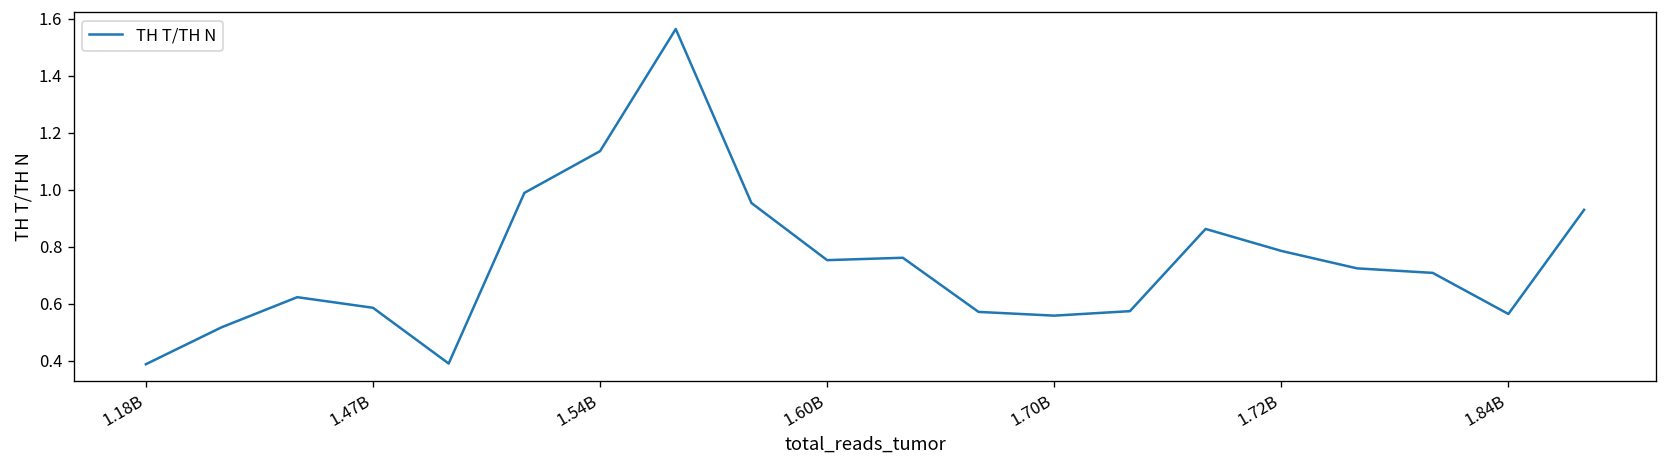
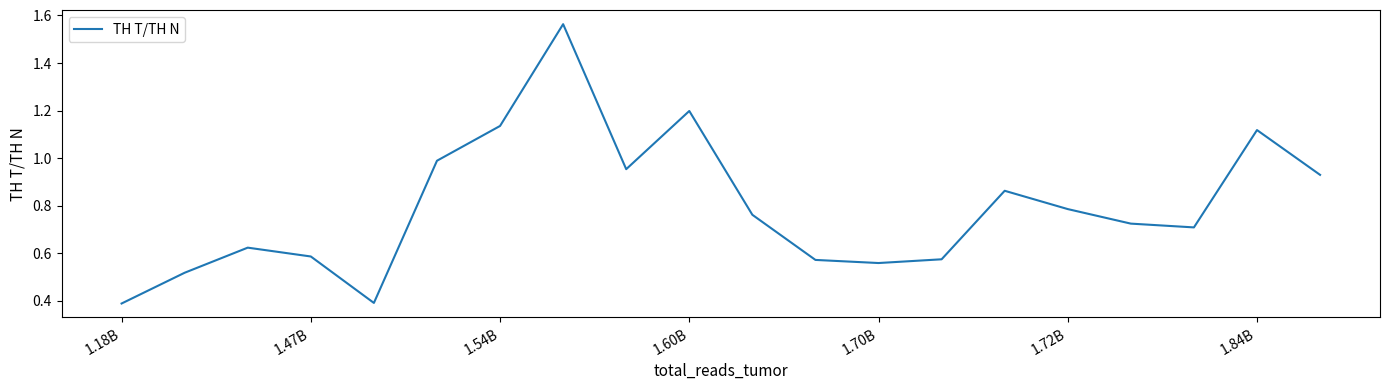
1.60B: 0.75 -> 1.20
1.84B: 0.56 -> 1.12
